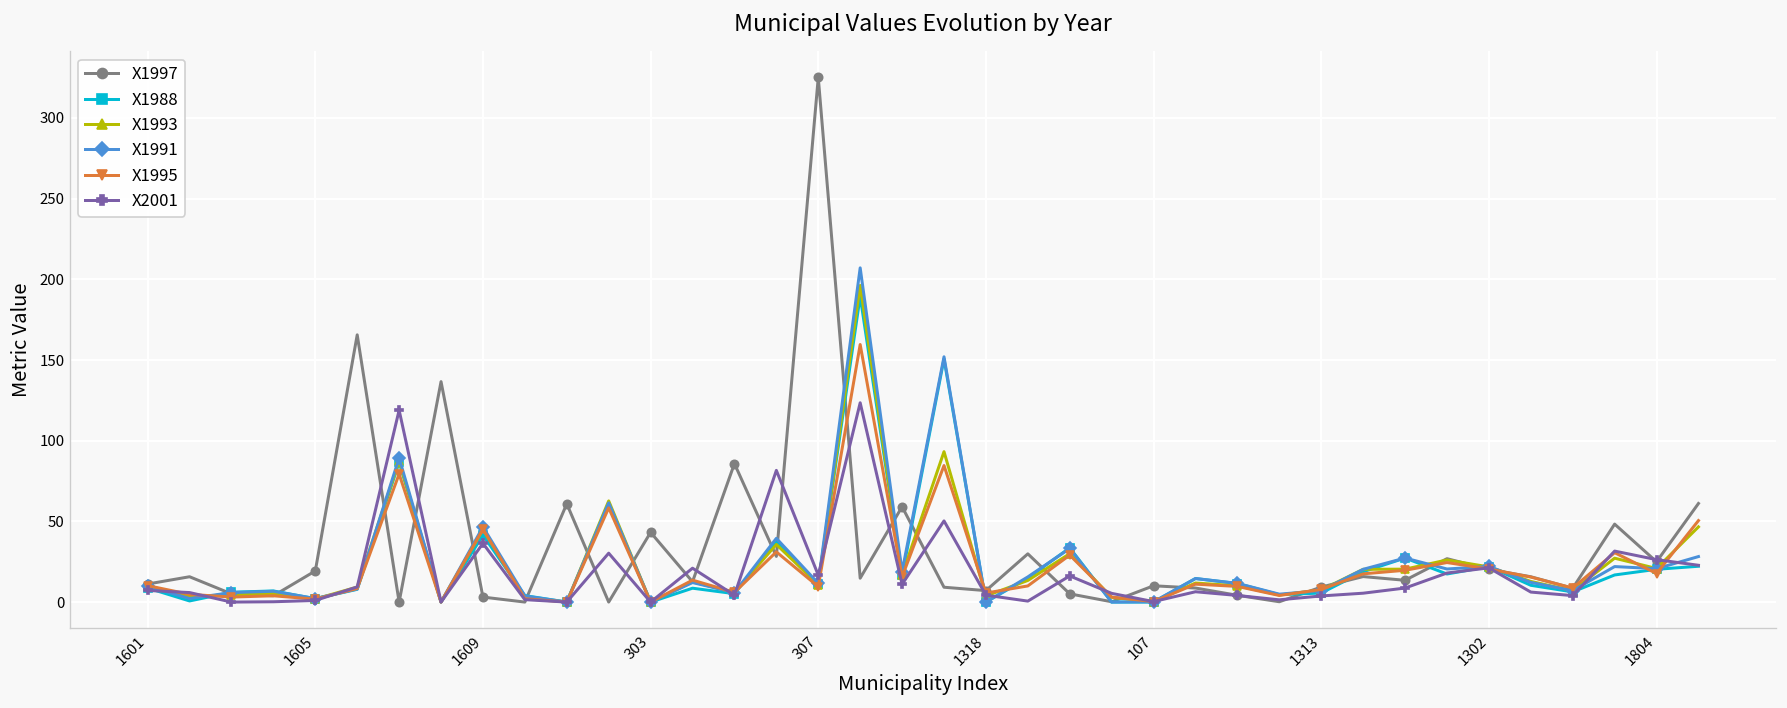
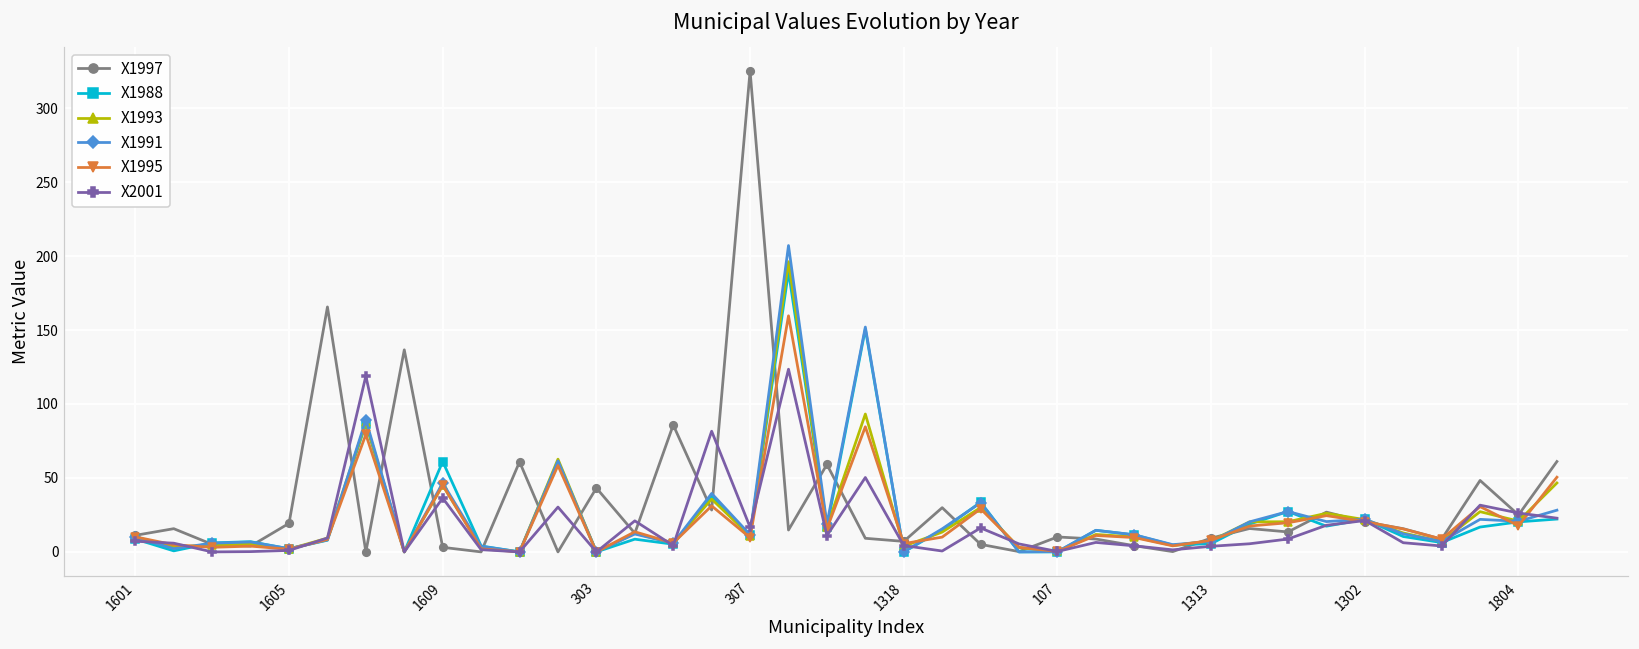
X1988, 1609: 42 -> 61
